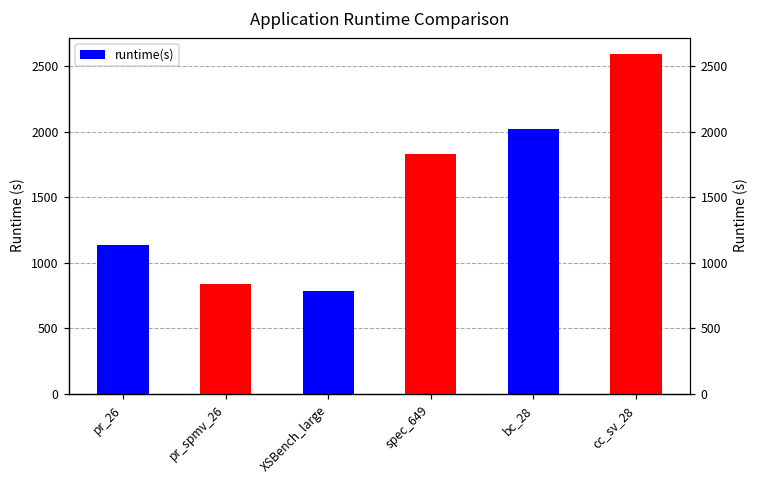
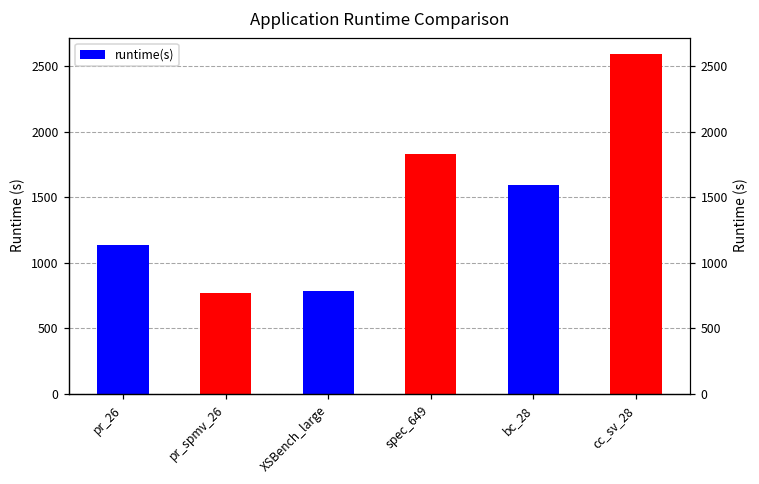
pr_spmv_26: 840 -> 770
bc_28: 2020 -> 1590
